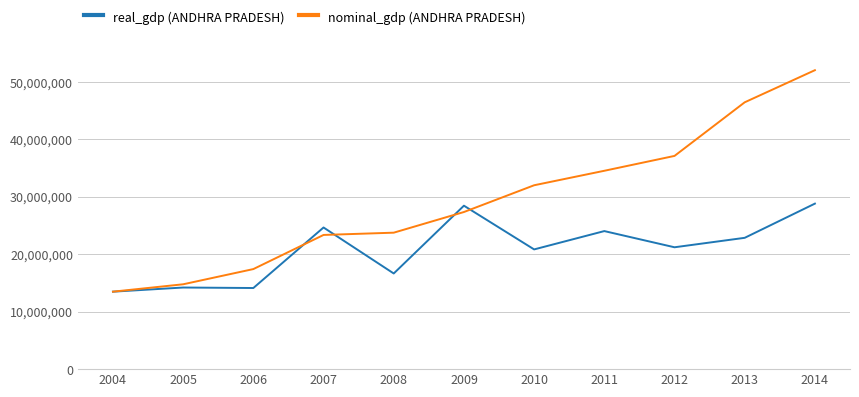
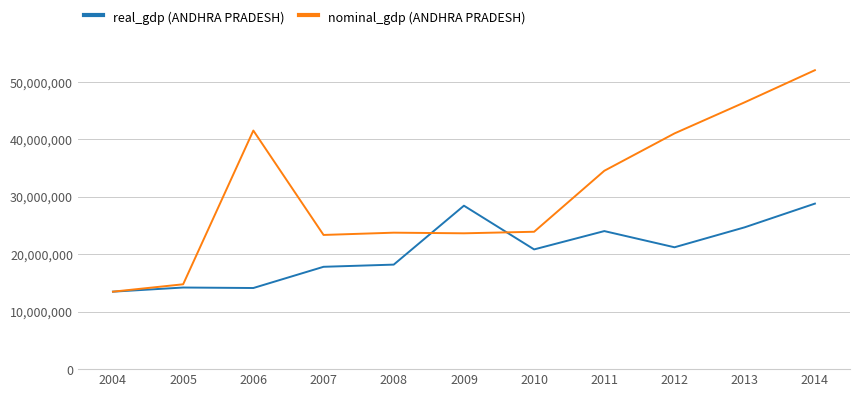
nominal_gdp (ANDHRA PRADESH), 2006: 17,000,000 -> 42,000,000
real_gdp (ANDHRA PRADESH), 2007: 25,000,000 -> 18,000,000
real_gdp (ANDHRA PRADESH), 2008: 17,000,000 -> 18,000,000
nominal_gdp (ANDHRA PRADESH), 2009: 27,000,000 -> 24,000,000
nominal_gdp (ANDHRA PRADESH), 2010: 32,000,000 -> 24,000,000
nominal_gdp (ANDHRA PRADESH), 2012: 37,000,000 -> 41,000,000
real_gdp (ANDHRA PRADESH), 2013: 23,000,000 -> 25,000,000
